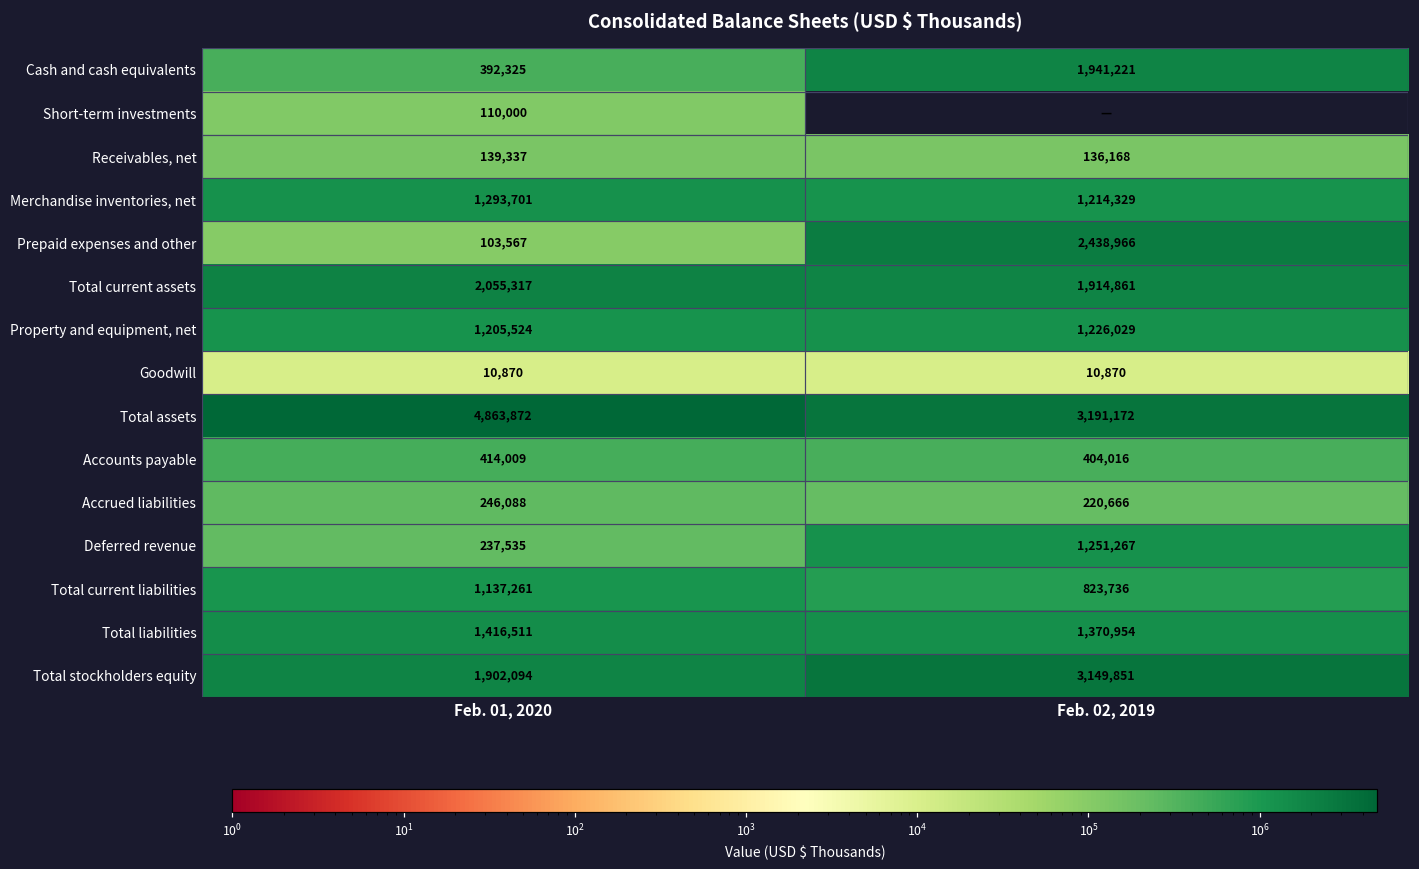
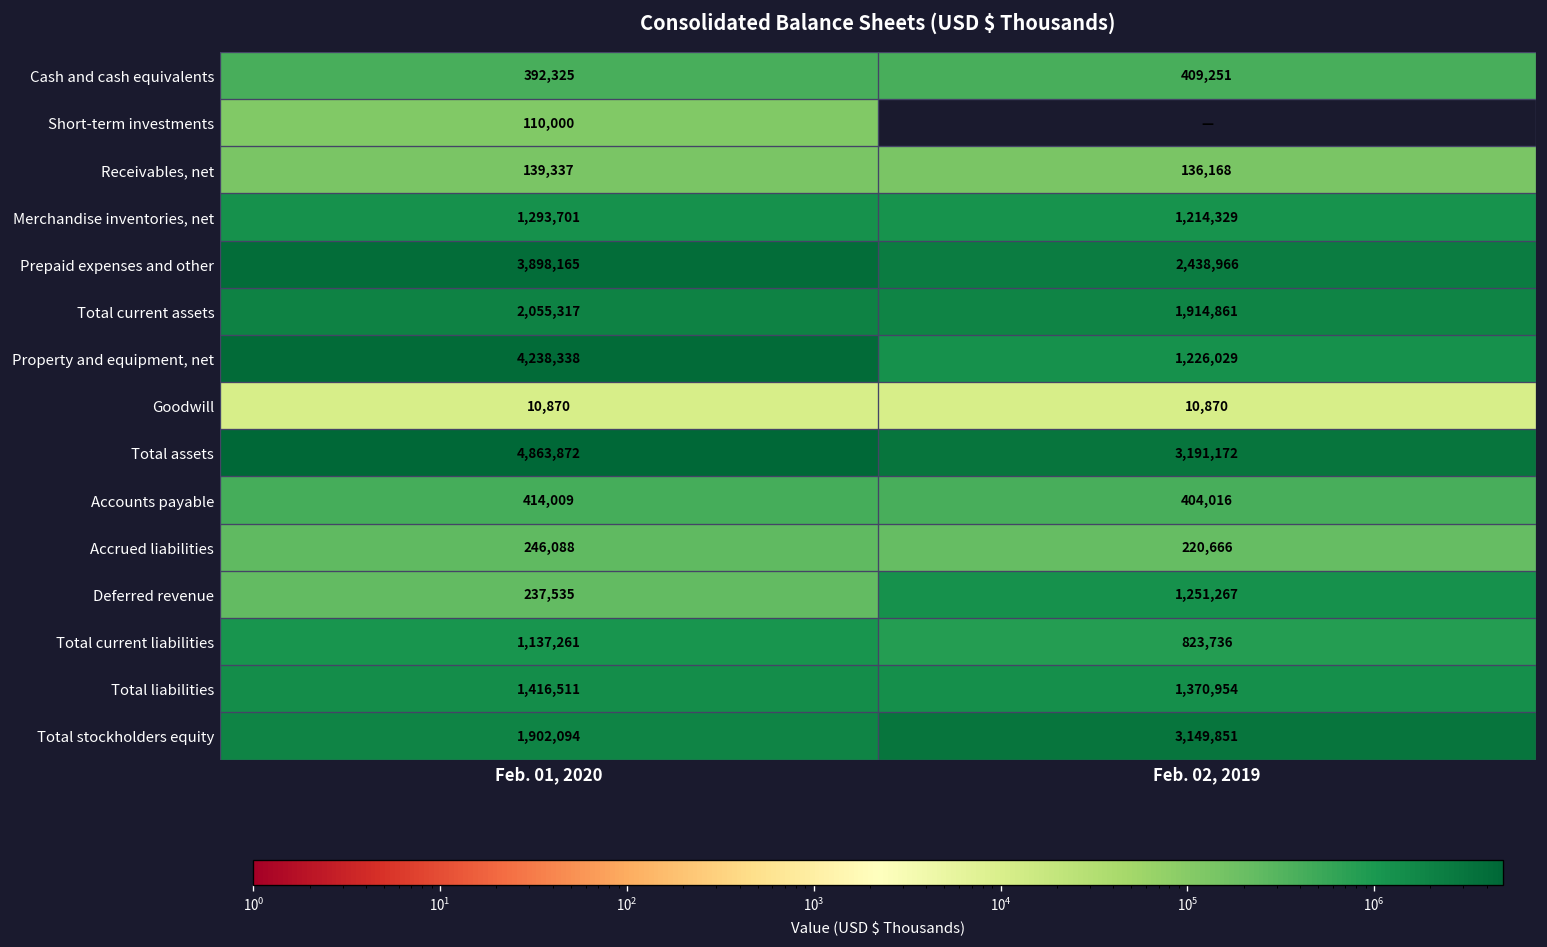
Cash and cash equivalents, Feb. 02, 2019: 1,941,221 -> 409,251
Prepaid expenses and other, Feb. 01, 2020: 103,567 -> 3,898,165
Property and equipment, net, Feb. 01, 2020: 1,205,524 -> 4,238,338
